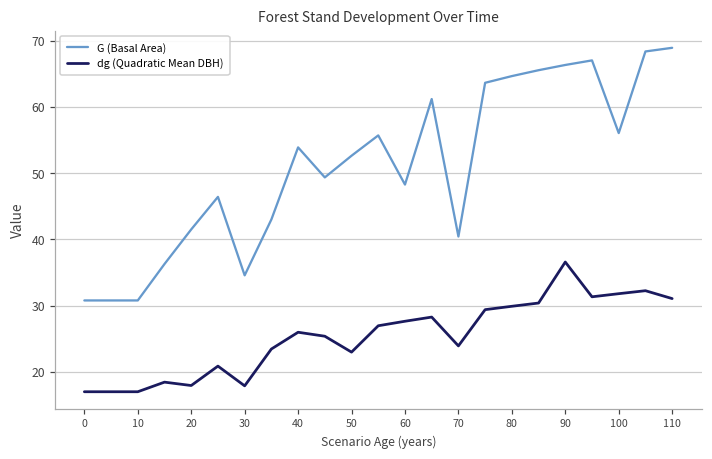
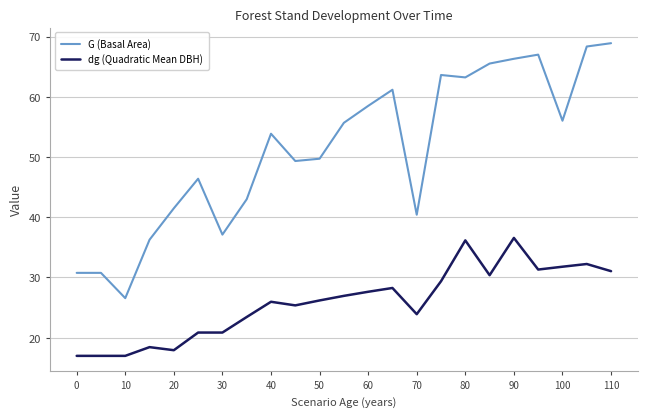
G (Basal Area), 10: 31 -> 27
G (Basal Area), 30: 35 -> 37
dg (Quadratic Mean DBH), 30: 18 -> 21
G (Basal Area), 50: 53 -> 50
dg (Quadratic Mean DBH), 50: 23 -> 26
G (Basal Area), 60: 48 -> 58
G (Basal Area), 80: 65 -> 63
dg (Quadratic Mean DBH), 80: 30 -> 36
